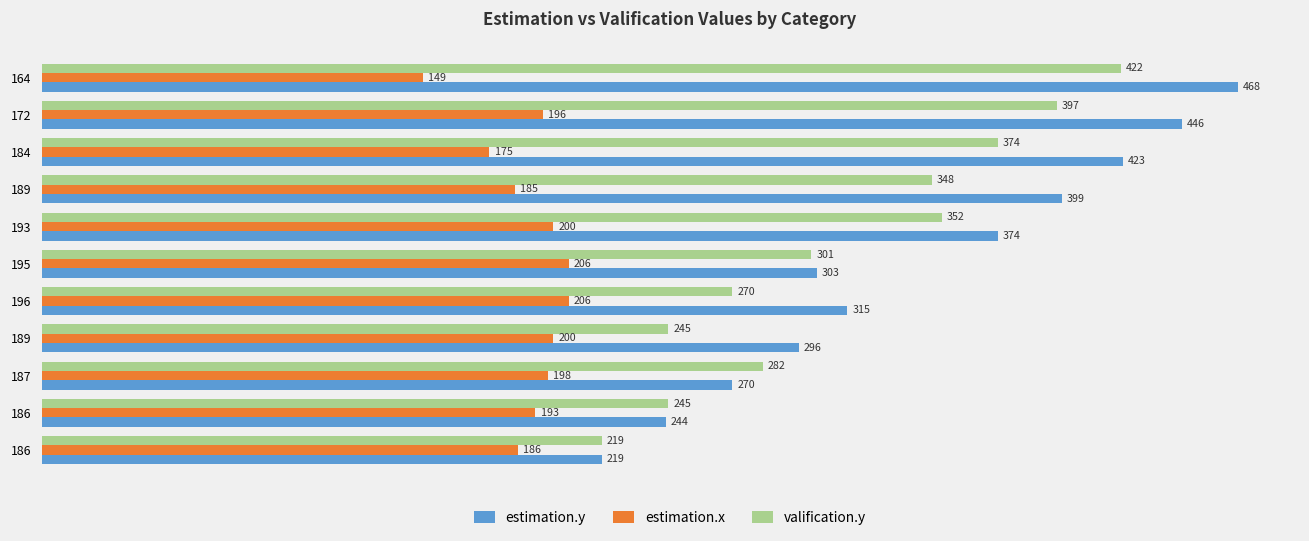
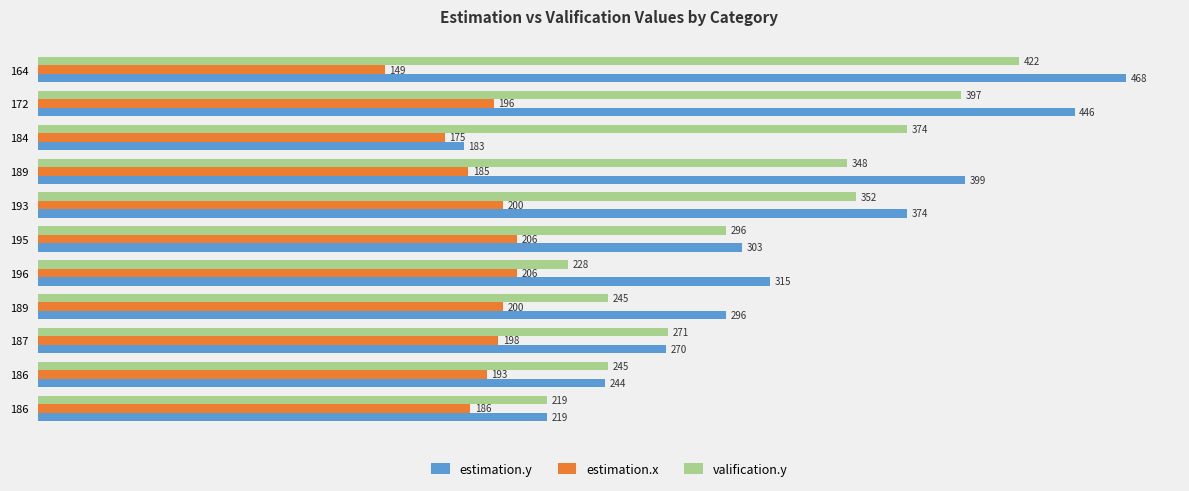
estimation.y, 184: 423 -> 183
valification.y, 195: 301 -> 296
valification.y, 196: 270 -> 228
valification.y, 187: 282 -> 271
